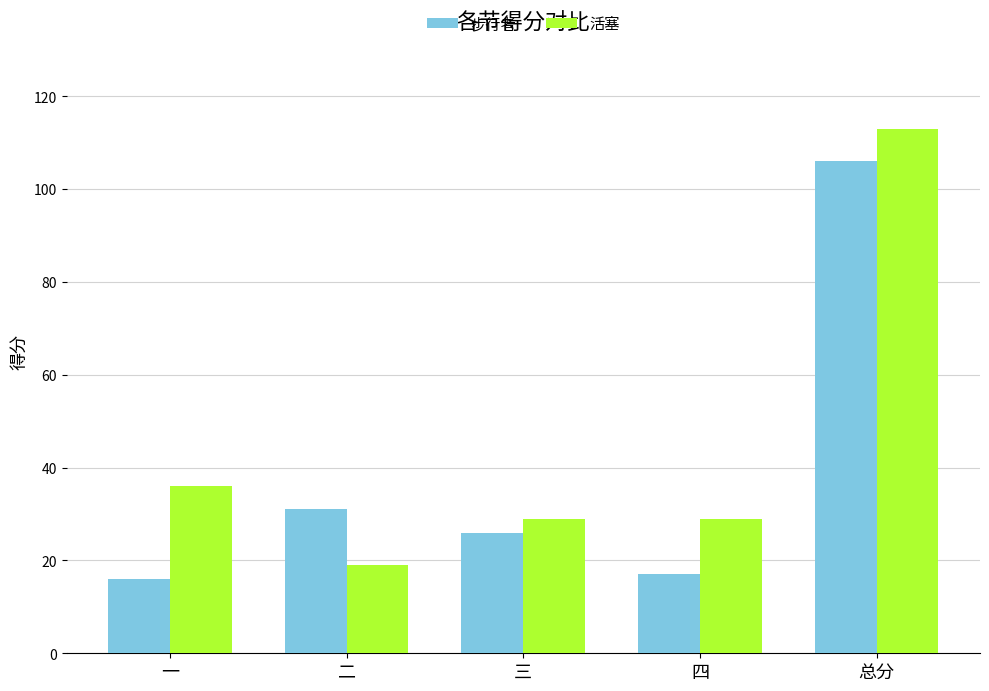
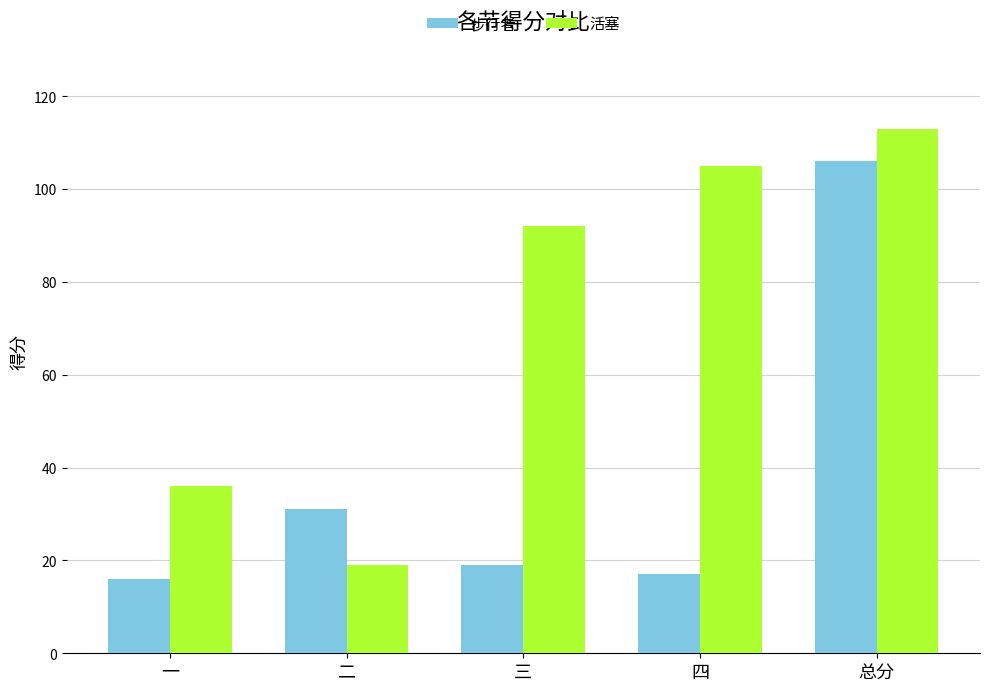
步行者, 三: 26 -> 19
活塞, 三: 29 -> 92
活塞, 四: 29 -> 105
